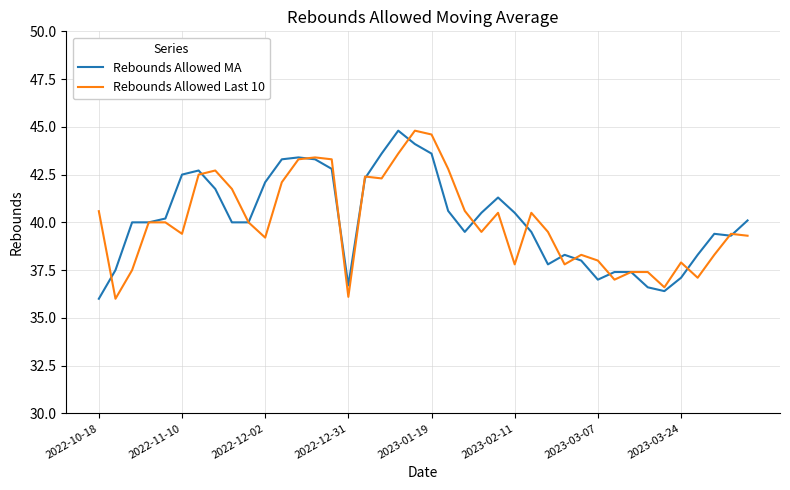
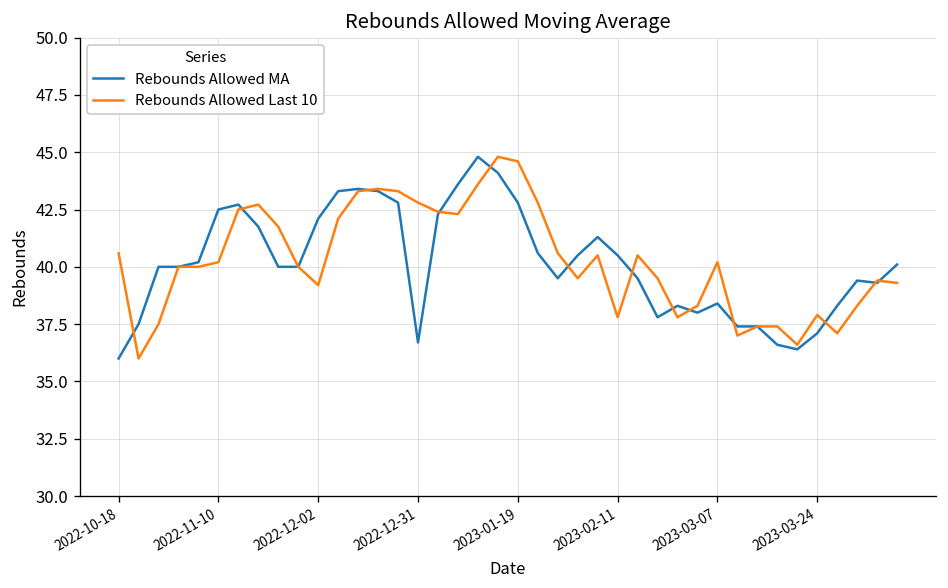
Rebounds Allowed Last 10, 2022-11-10: 39.4 -> 40.2
Rebounds Allowed Last 10, 2022-12-31: 36.1 -> 42.8
Rebounds Allowed MA, 2023-01-19: 43.6 -> 42.8
Rebounds Allowed MA, 2023-03-07: 37.0 -> 38.4
Rebounds Allowed Last 10, 2023-03-07: 38.0 -> 40.2
